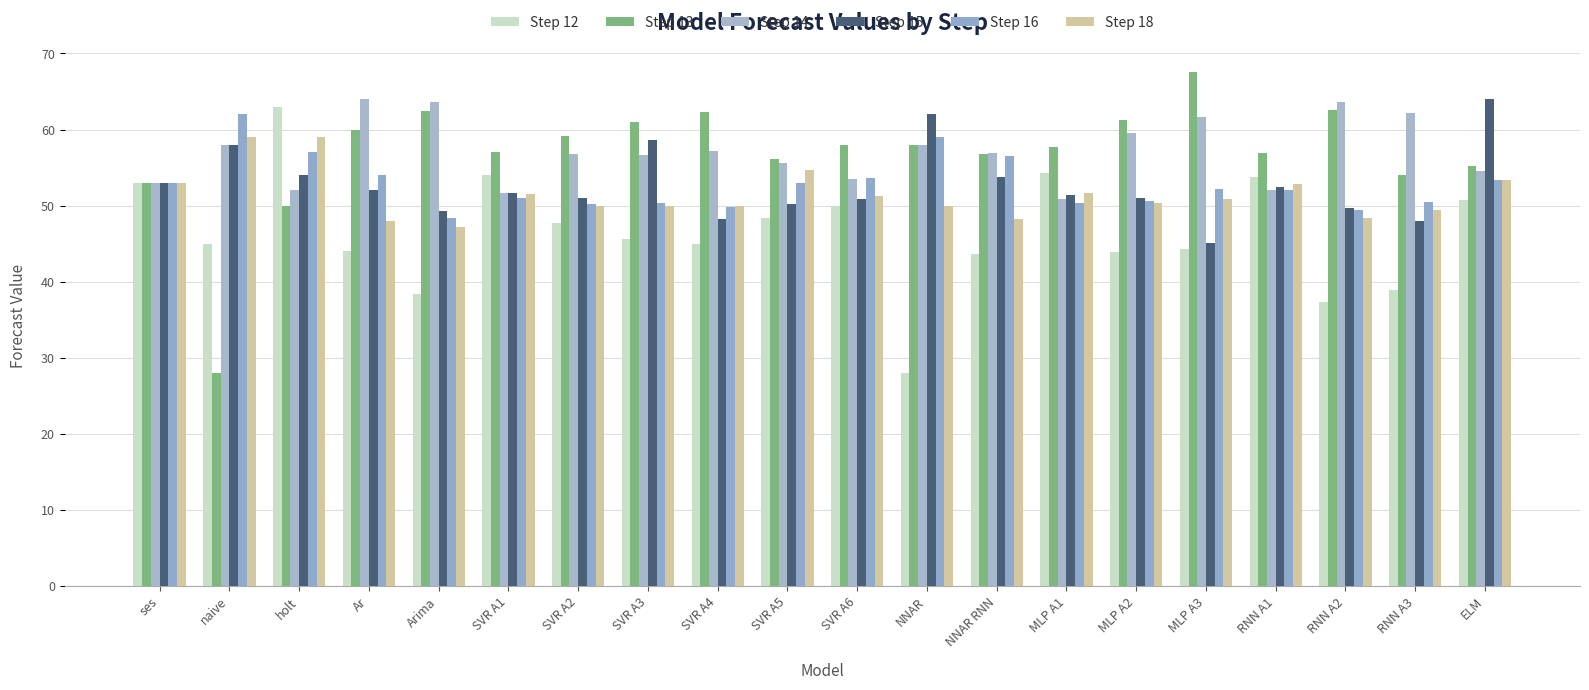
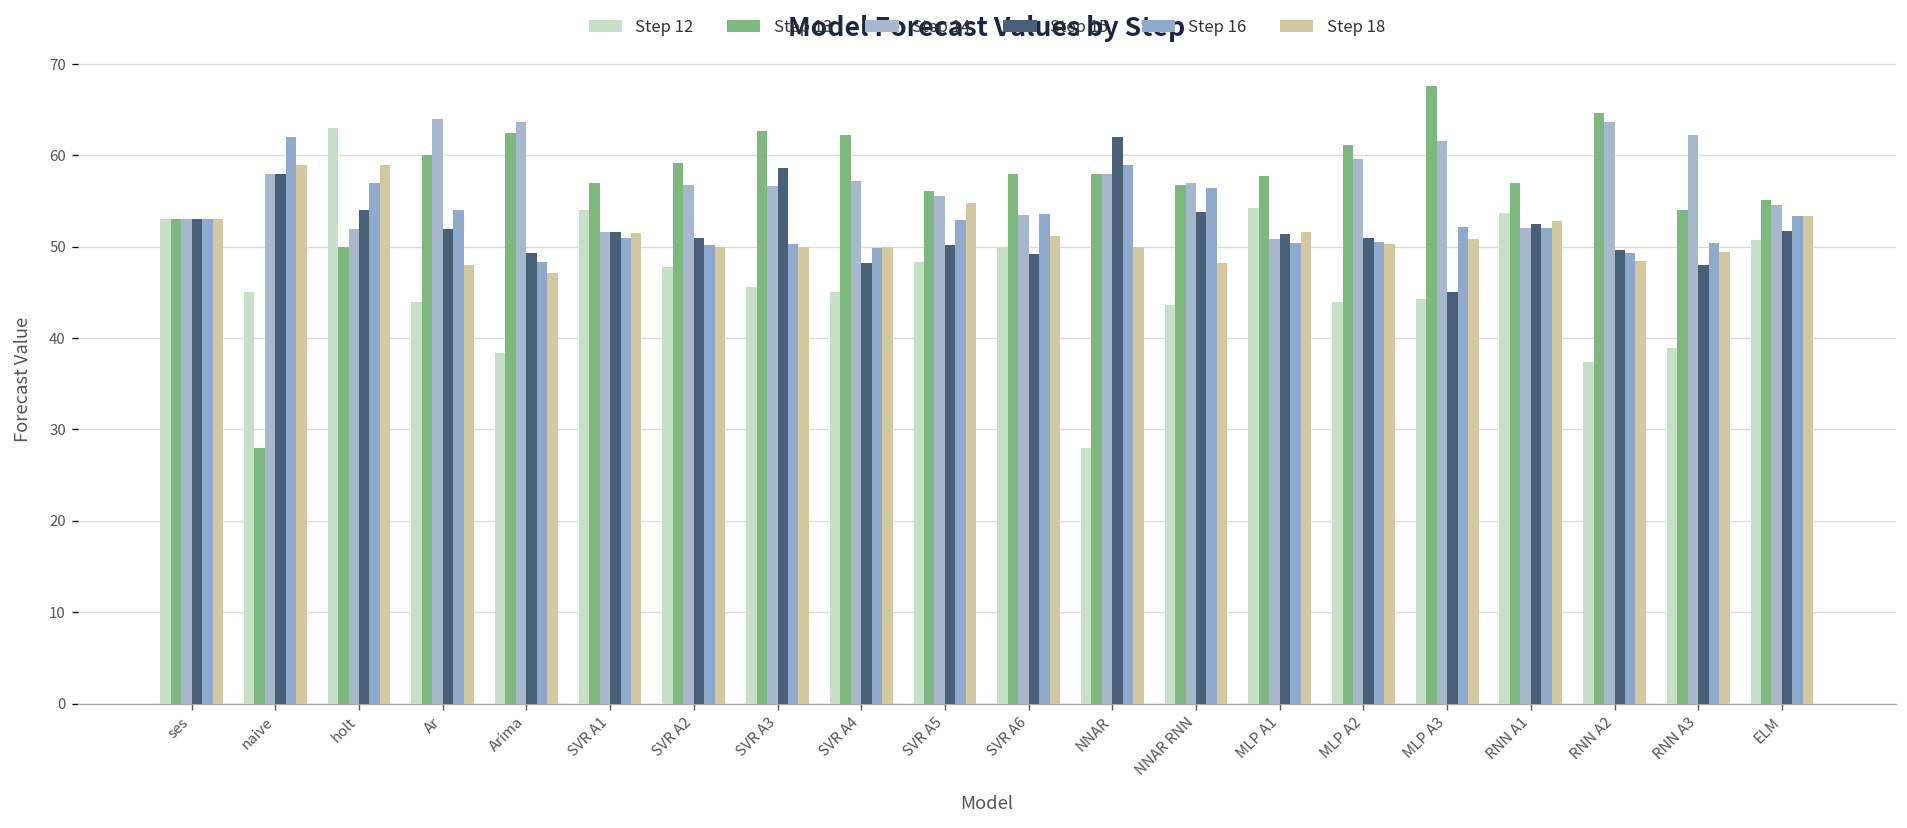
Step 13, SVR A3: 61 -> 63
Step 15, SVR A6: 51 -> 49
Step 13, RNN A2: 63 -> 65
Step 15, ELM: 64 -> 52
